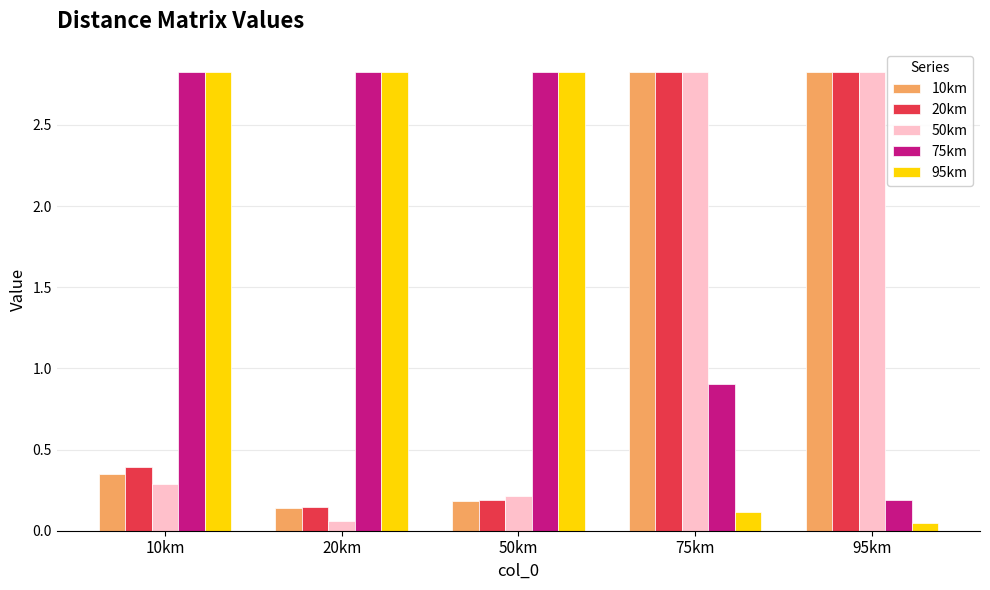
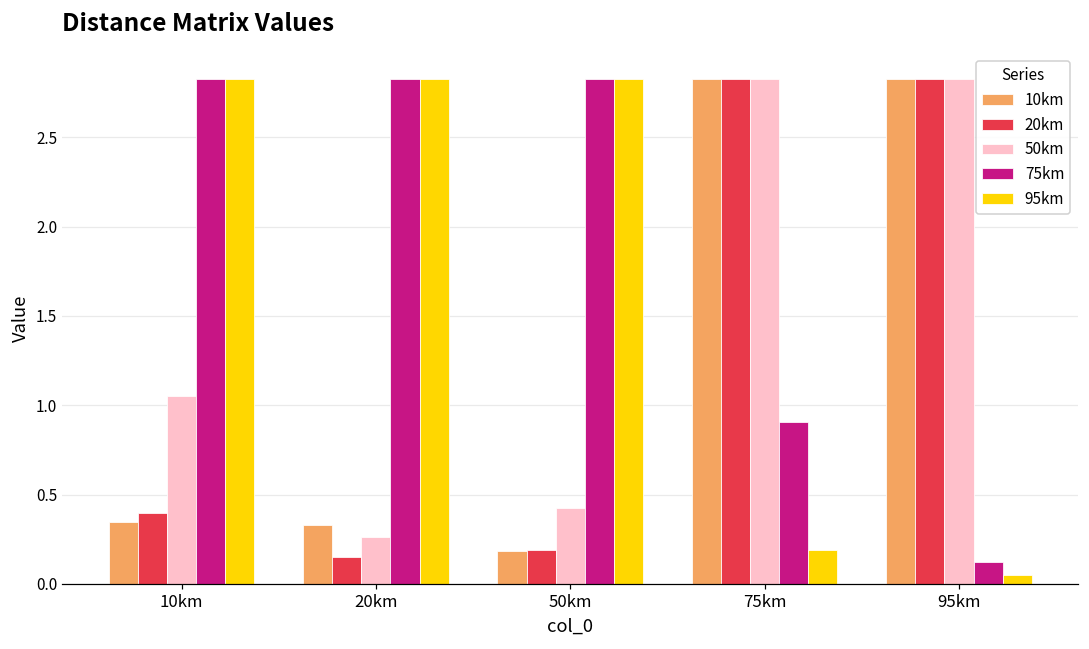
50km, 10km: 0.29 -> 1.05
10km, 20km: 0.14 -> 0.33
50km, 20km: 0.06 -> 0.26
50km, 50km: 0.22 -> 0.42
95km, 75km: 0.12 -> 0.19
75km, 95km: 0.19 -> 0.12
